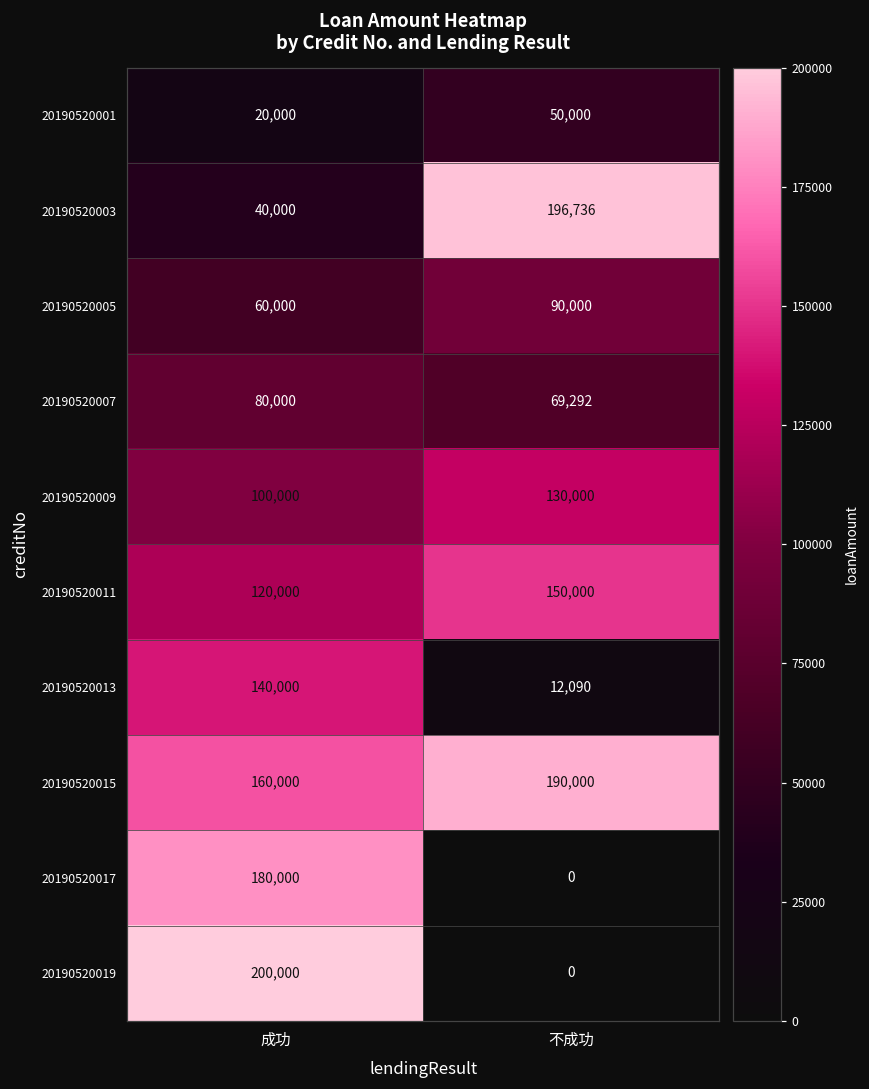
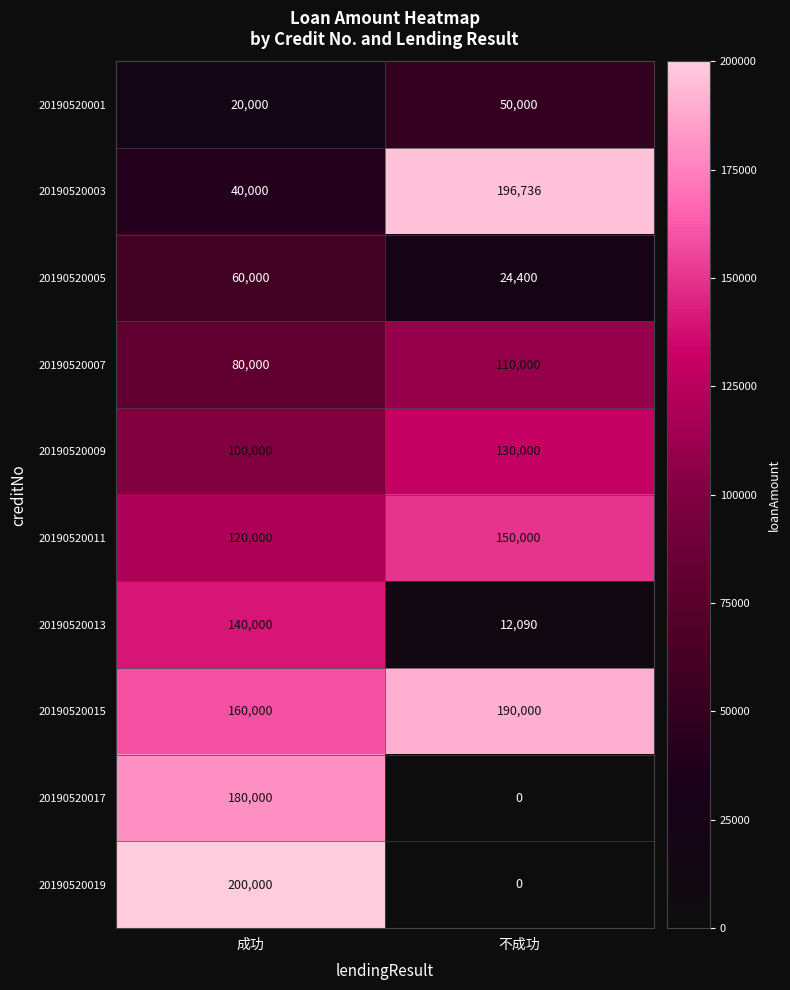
20190520005, 不成功: 90,000 -> 24,400
20190520007, 不成功: 69,292 -> 110,000
